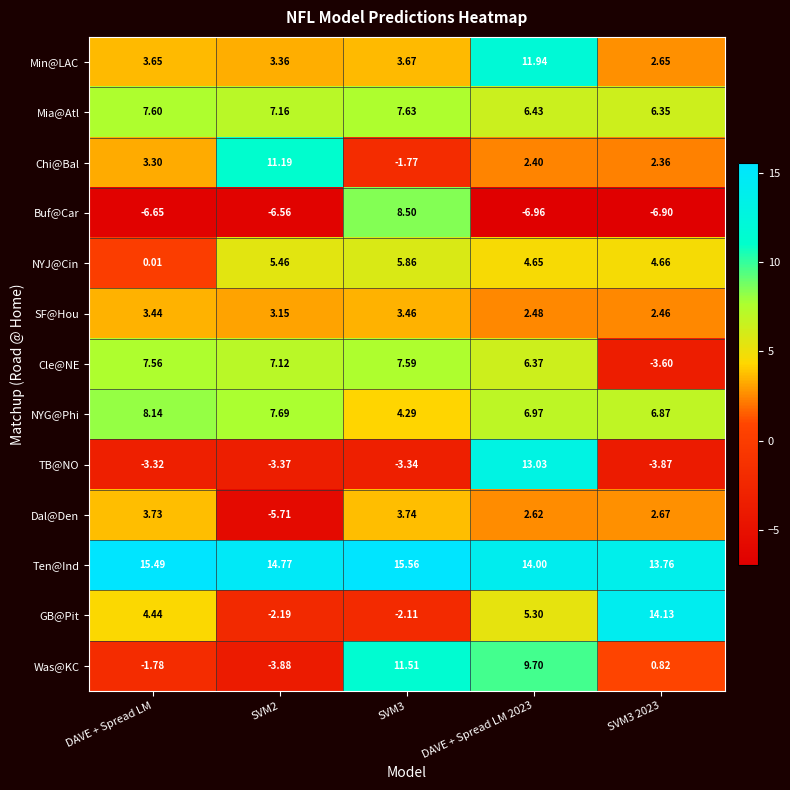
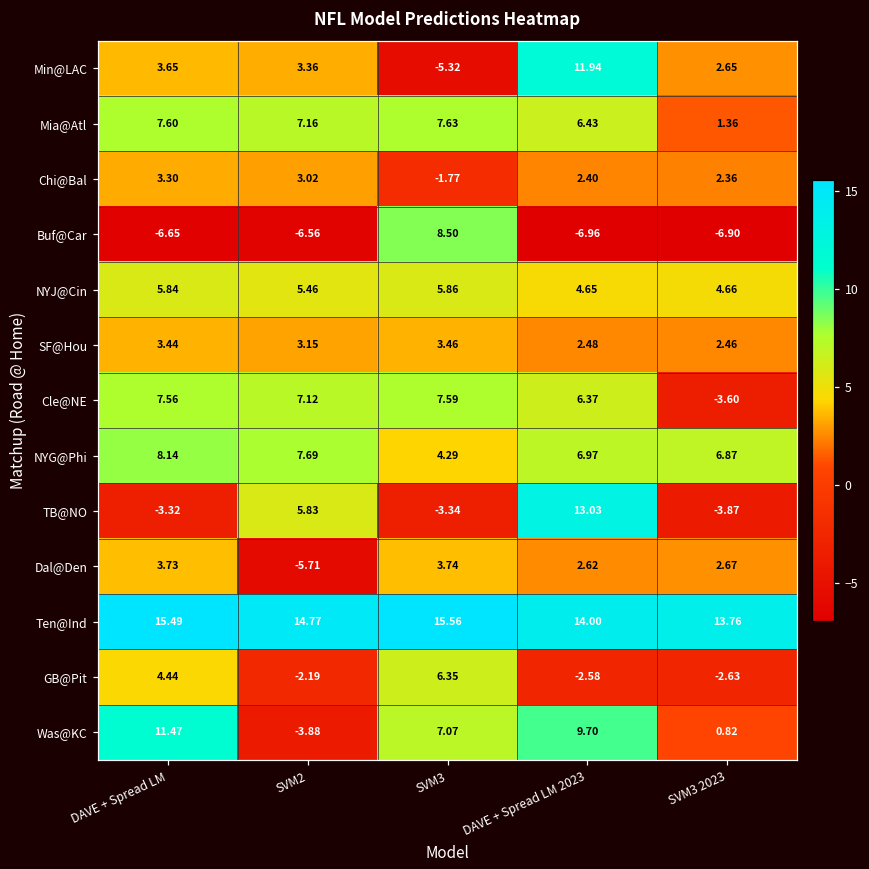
Min@LAC, SVM3: 3.67 -> -5.32
Mia@Atl, SVM3 2023: 6.35 -> 1.36
Chi@Bal, SVM2: 11.19 -> 3.02
NYJ@Cin, DAVE + Spread LM: 0.01 -> 5.84
TB@NO, SVM2: -3.37 -> 5.83
GB@Pit, SVM3: -2.11 -> 6.35
GB@Pit, DAVE + Spread LM 2023: 5.30 -> -2.58
GB@Pit, SVM3 2023: 14.13 -> -2.63
Was@KC, DAVE + Spread LM: -1.78 -> 11.47
Was@KC, SVM3: 11.51 -> 7.07
